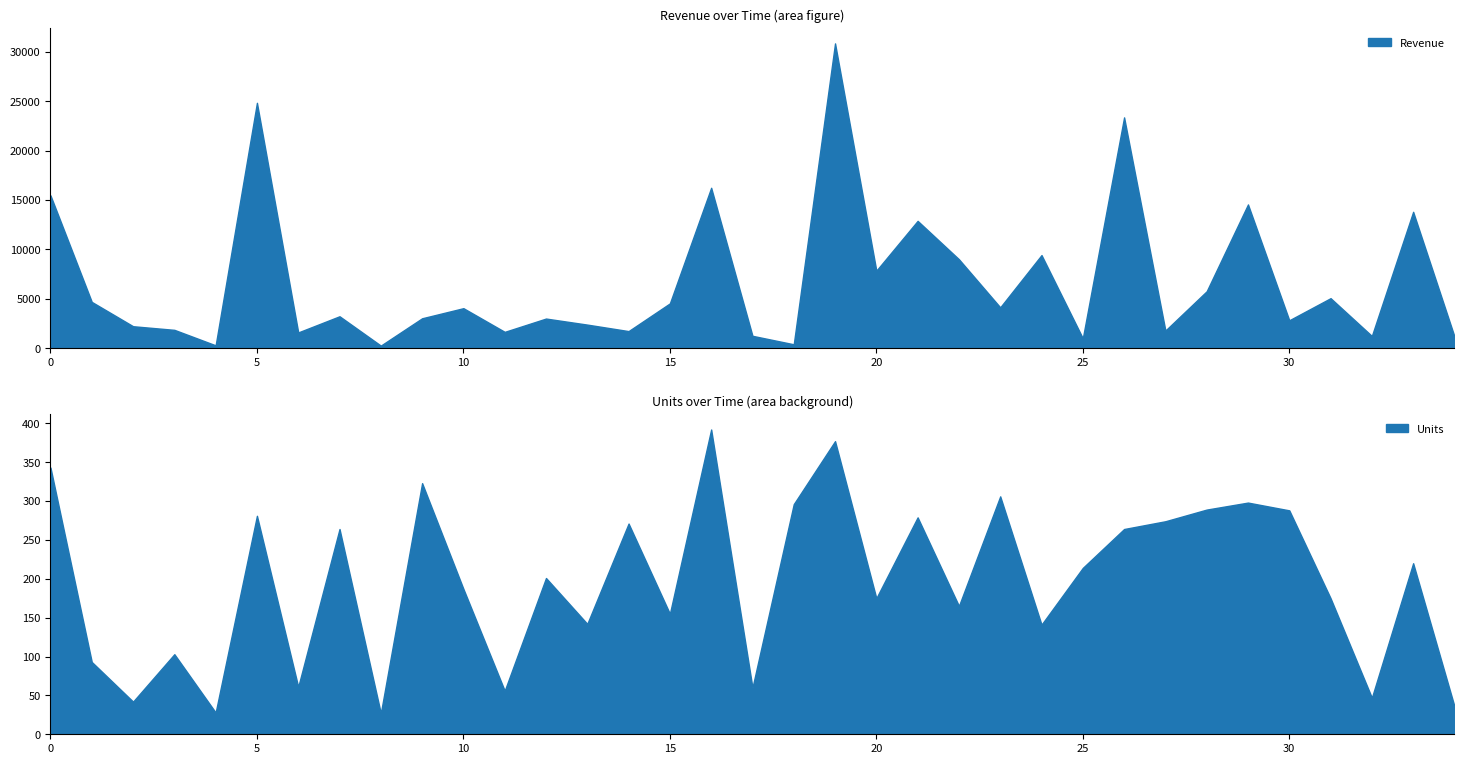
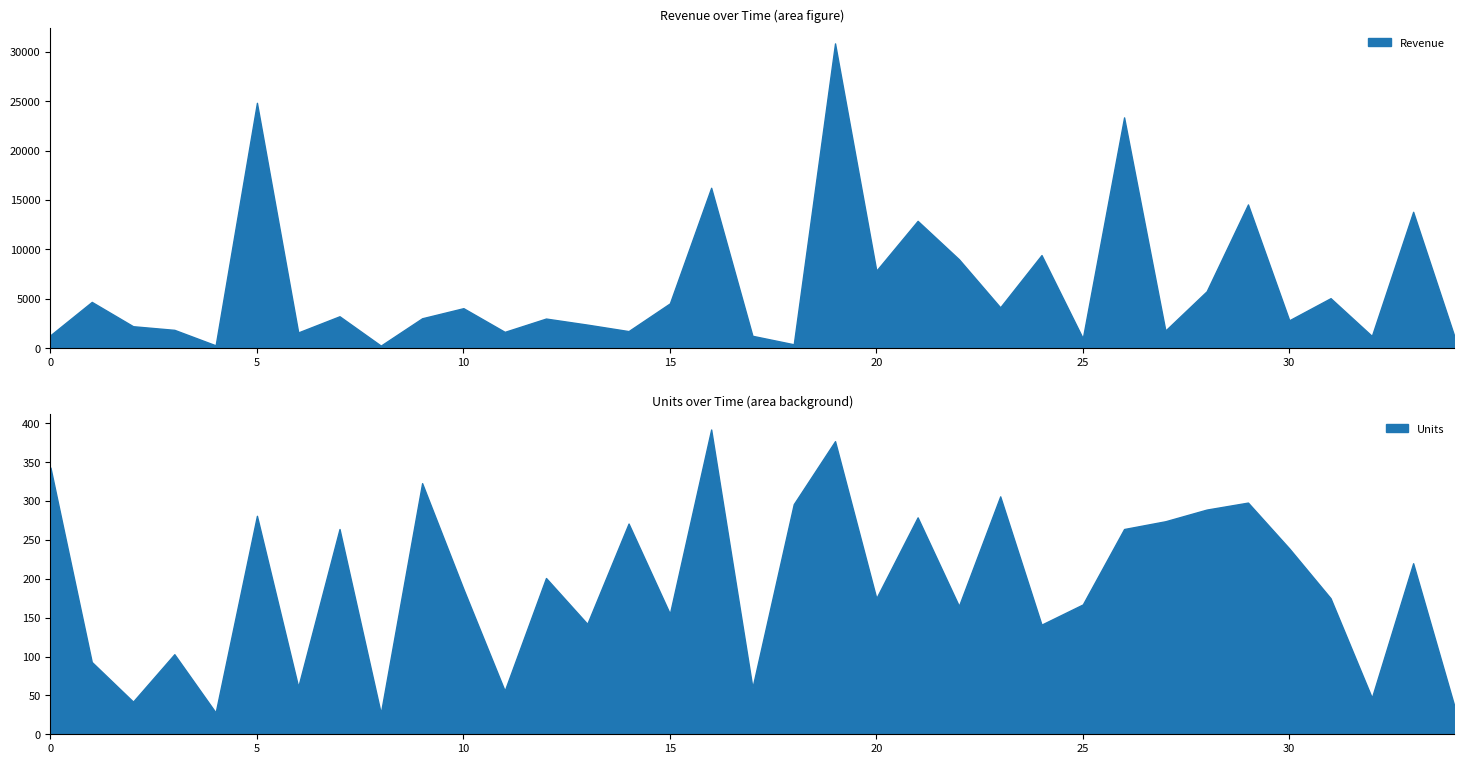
Revenue over Time (area figure), 0: 15000 -> 1000
Units over Time (area background), 25: 210 -> 170
Units over Time (area background), 30: 290 -> 240
